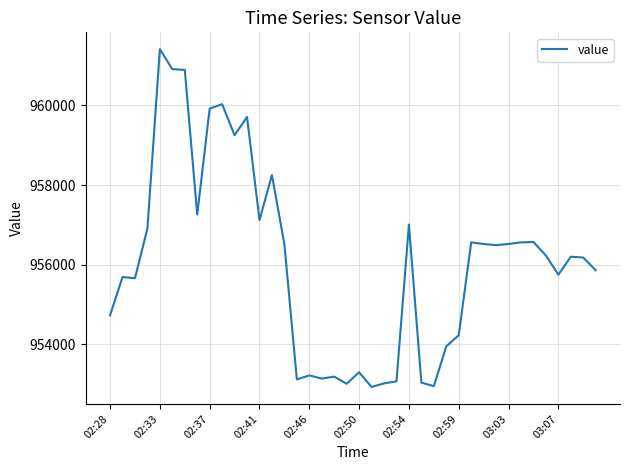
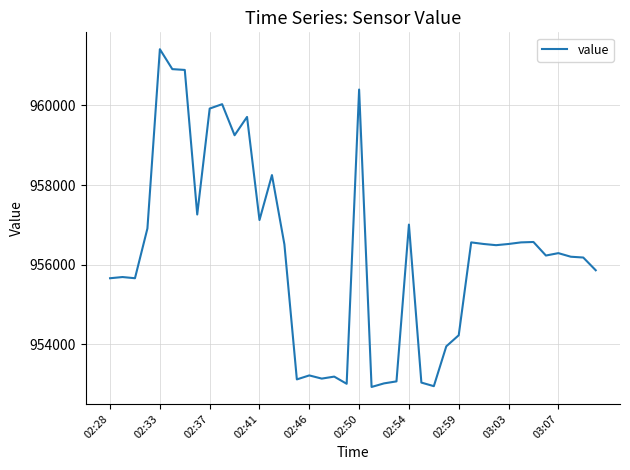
02:28: 954700 -> 955700
02:50: 953300 -> 960400
03:07: 955700 -> 956300
